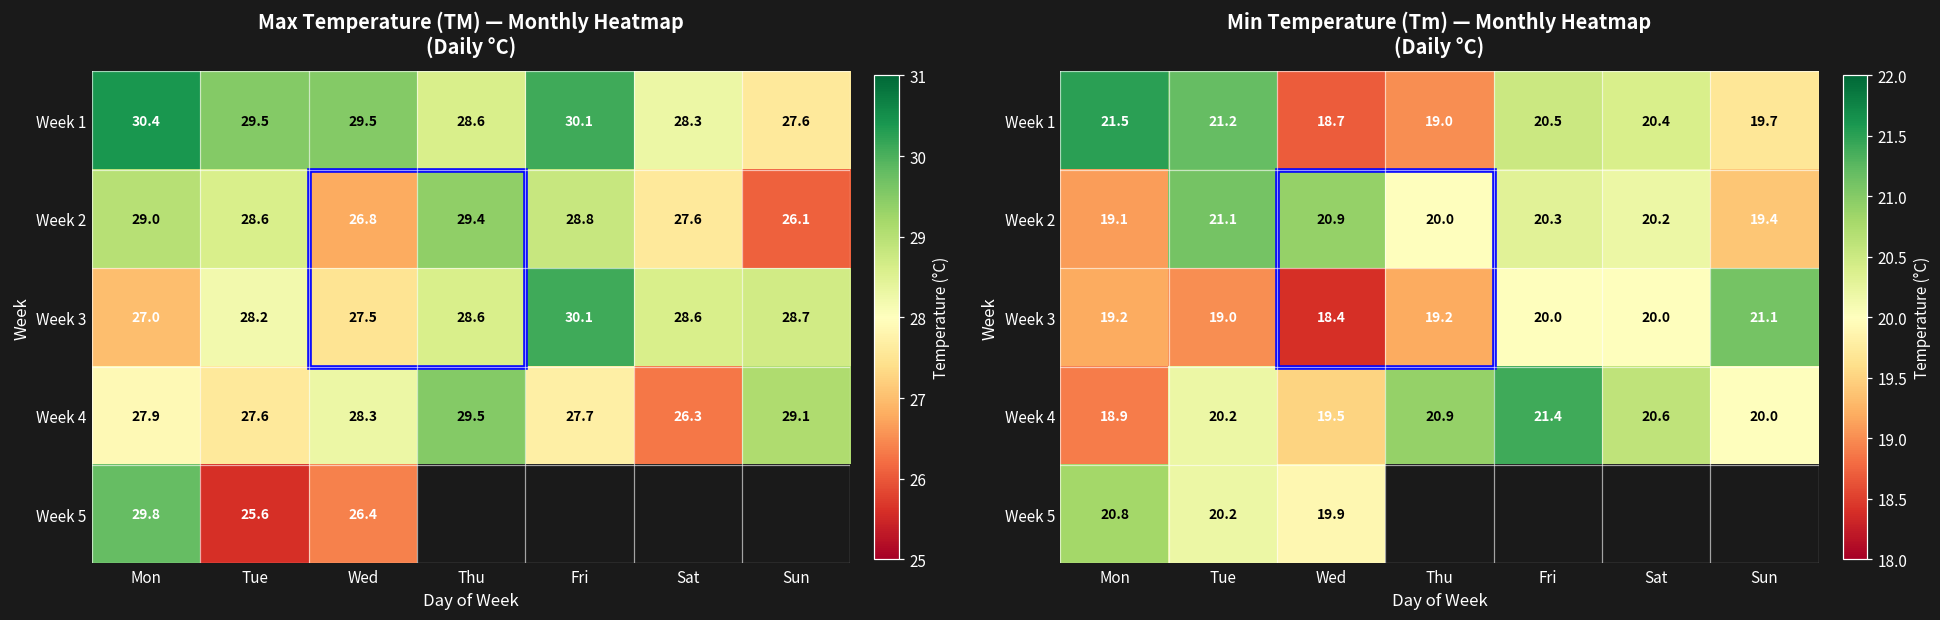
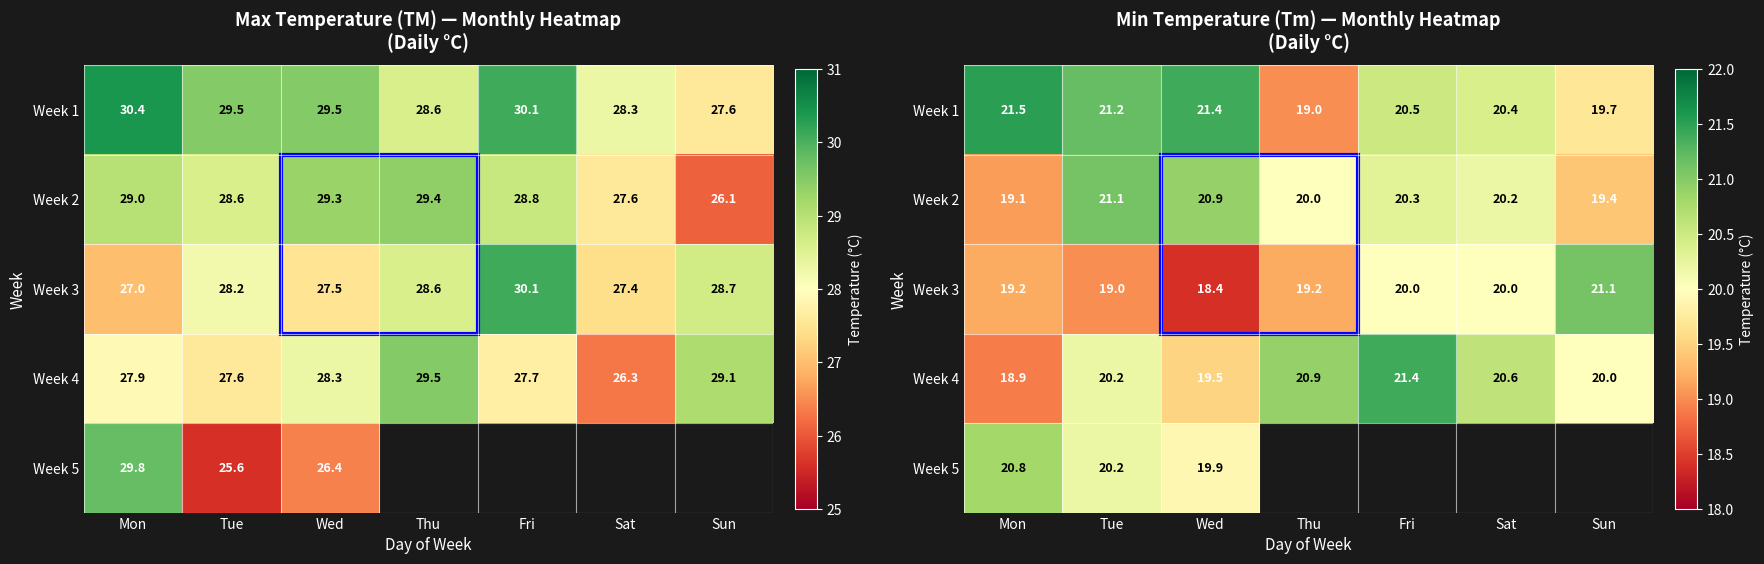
Max Temperature (TM) — Monthly Heatmap (Daily °C), Week 2, Wed: 26.8 -> 29.3
Max Temperature (TM) — Monthly Heatmap (Daily °C), Week 3, Sat: 28.6 -> 27.4
Min Temperature (Tm) — Monthly Heatmap (Daily °C), Week 1, Wed: 18.7 -> 21.4
